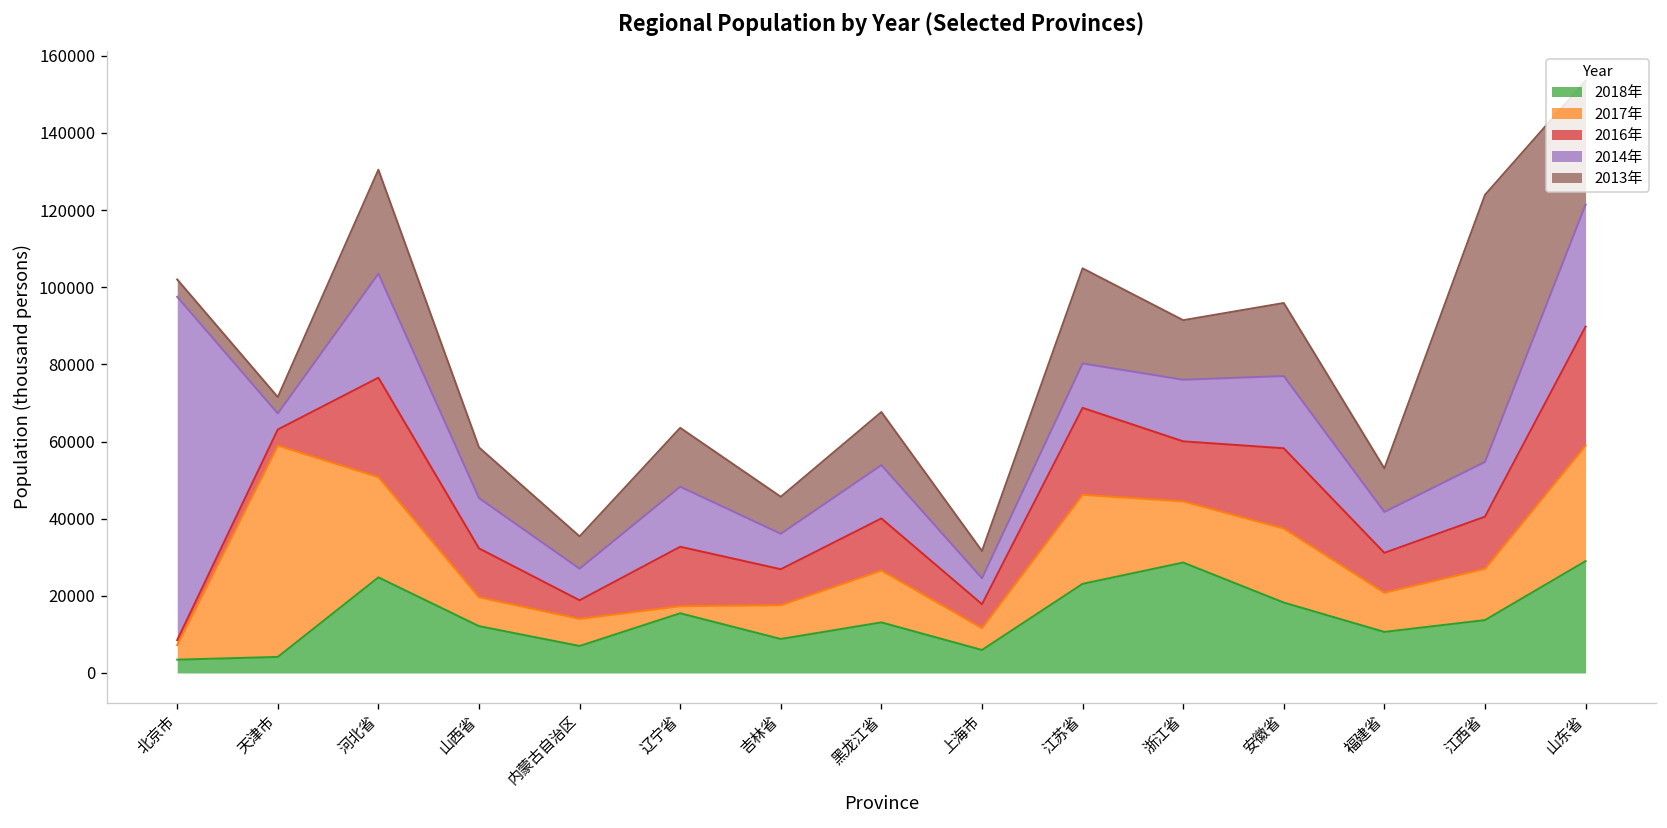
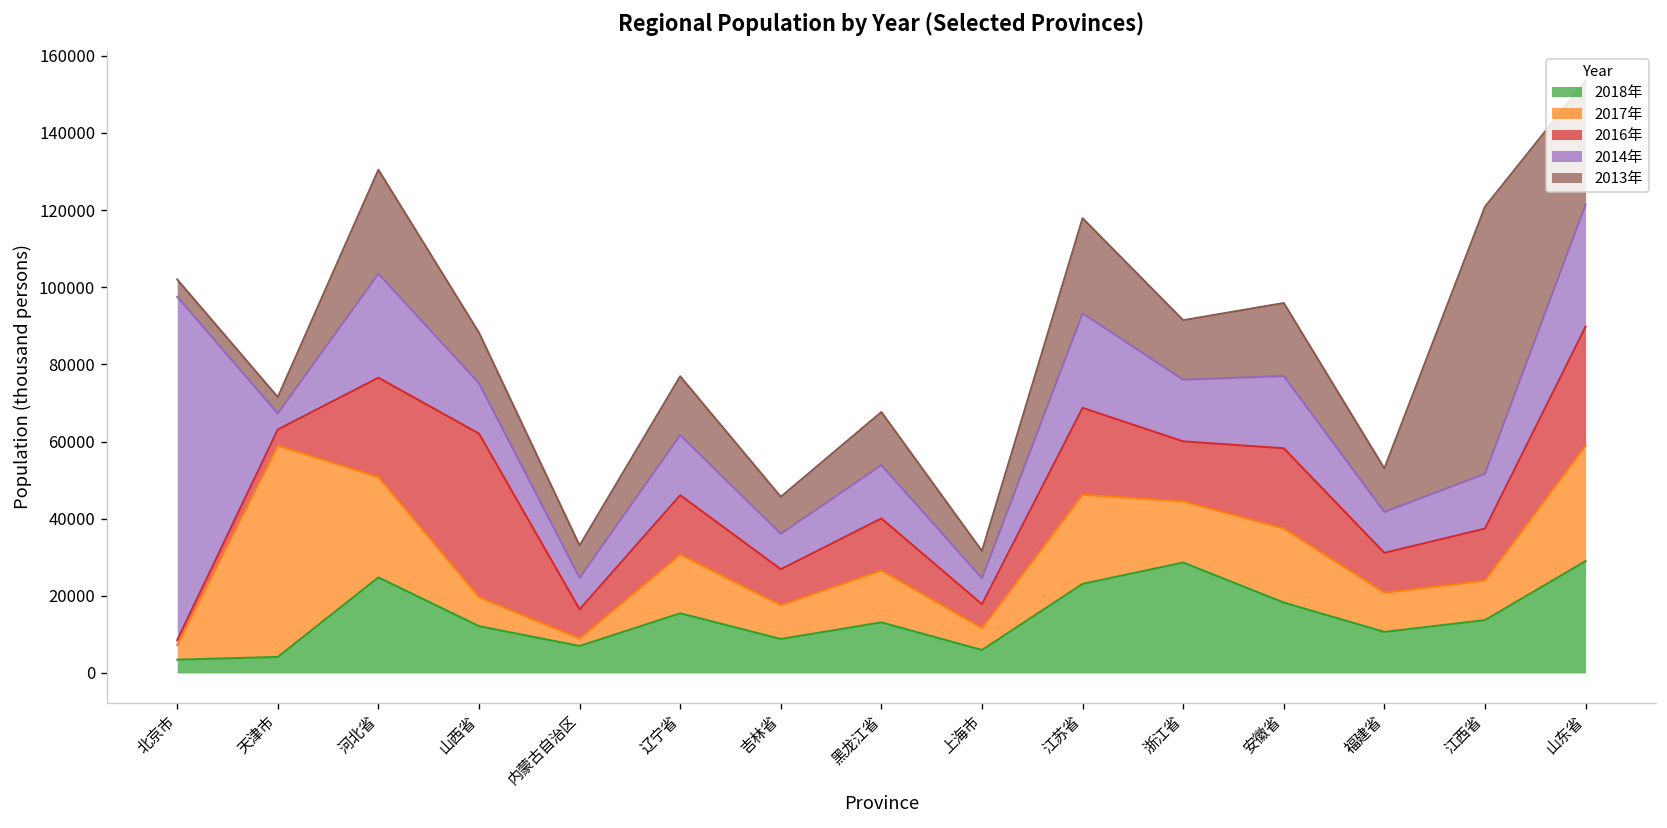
2016年, 山西省: 13000 -> 42000
2017年, 内蒙古自治区: 7000 -> 2000
2016年, 内蒙古自治区: 5000 -> 8000
2017年, 辽宁省: 2000 -> 15000
2014年, 江苏省: 12000 -> 24000
2017年, 江西省: 13000 -> 10000
